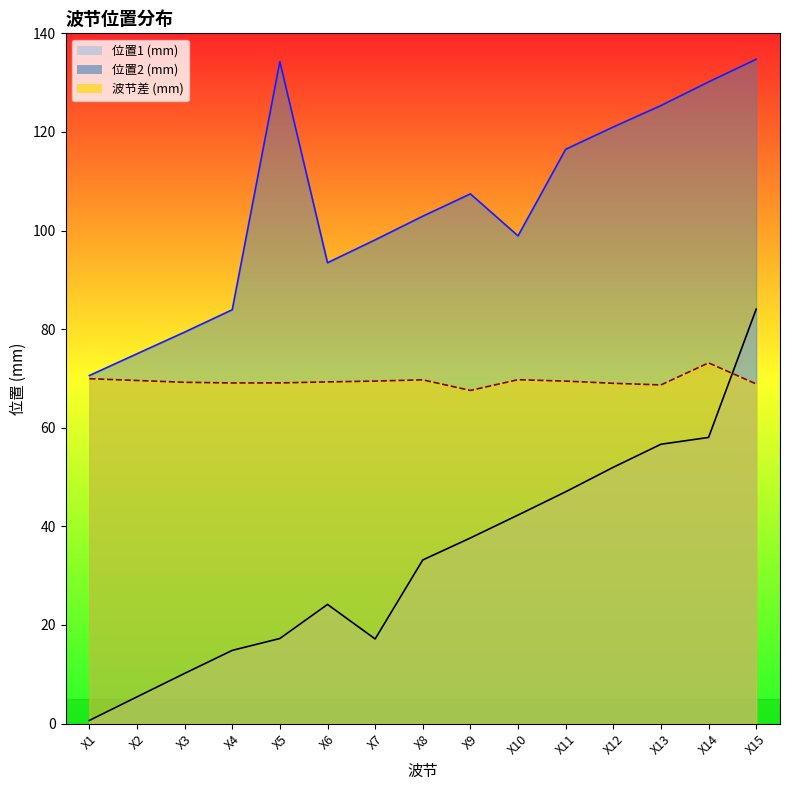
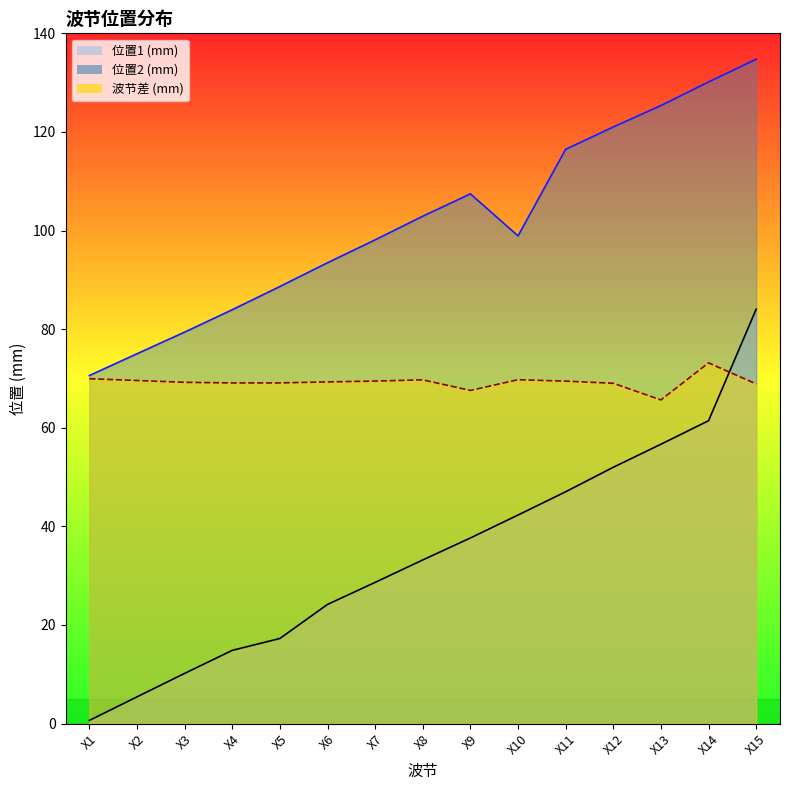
位置2 (mm), X5: 134 -> 89
位置1 (mm), X7: 17 -> 29
波节差 (mm), X13: 69 -> 66
位置1 (mm), X14: 58 -> 61
